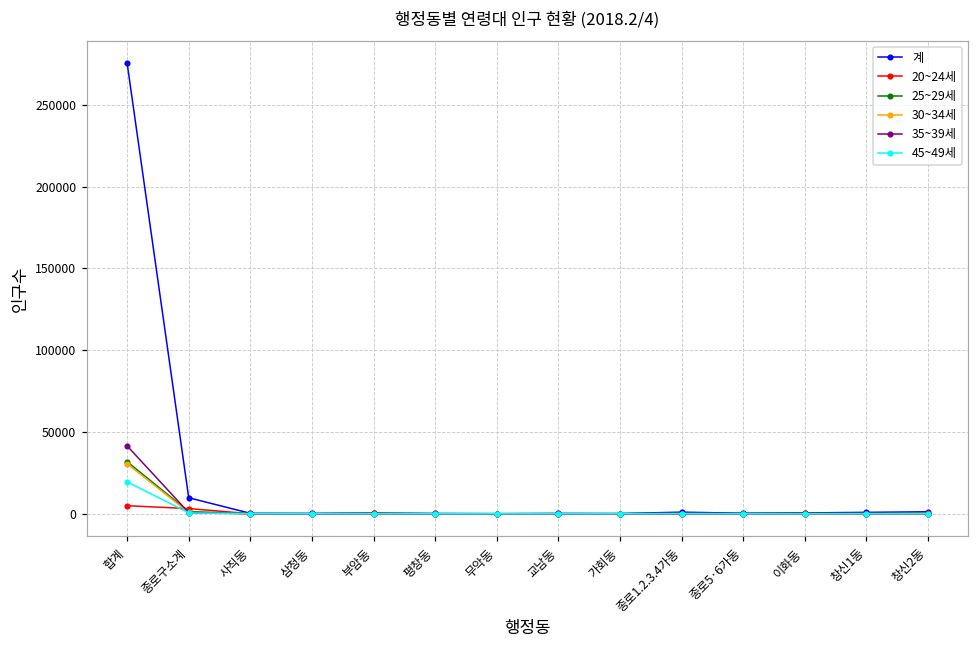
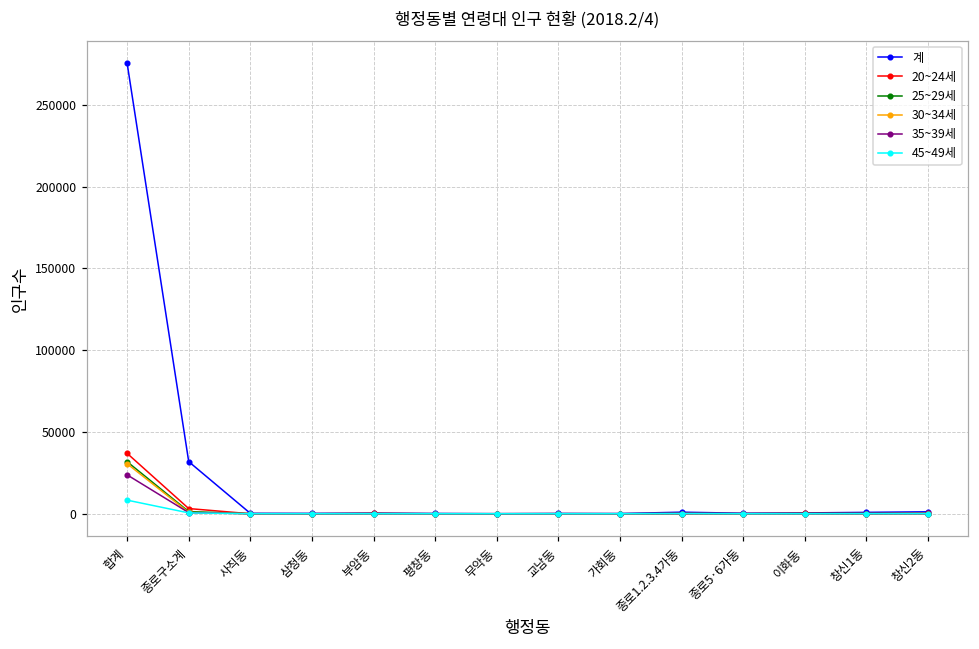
20~24세, 합계: 5000 -> 37000
35~39세, 합계: 41000 -> 24000
45~49세, 합계: 20000 -> 8000
계, 종로구소계: 10000 -> 32000
